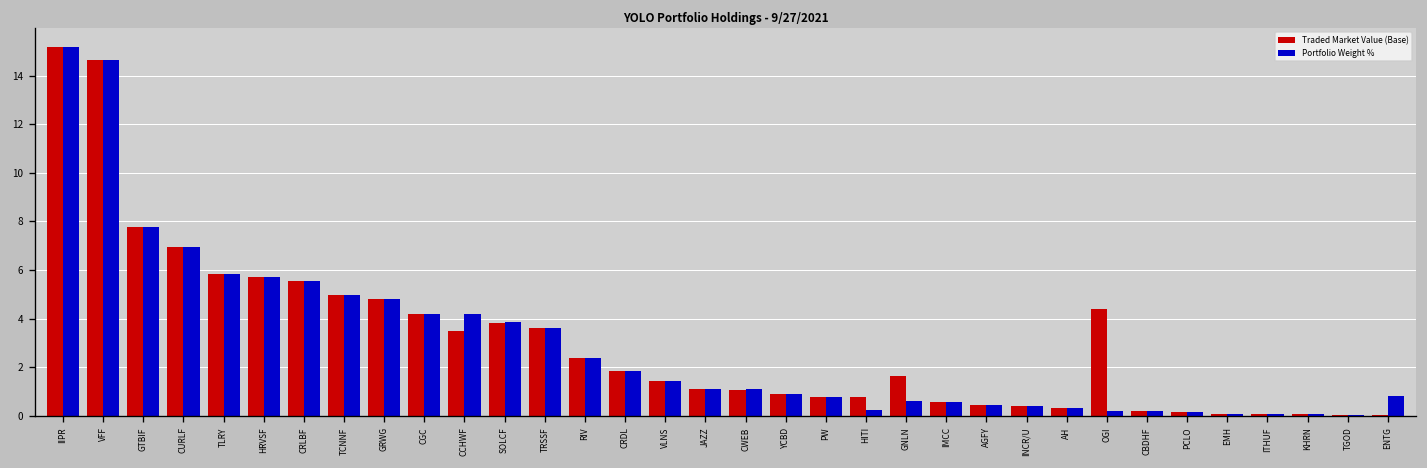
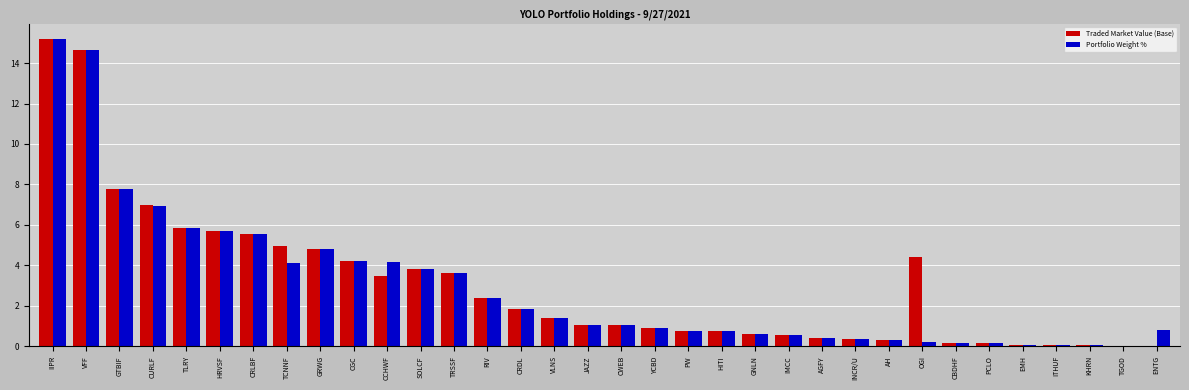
Portfolio Weight %, TCNNF: 5.0 -> 4.1
Portfolio Weight %, HITI: 0.2 -> 0.8
Traded Market Value (Base), GNLN: 1.6 -> 0.6
